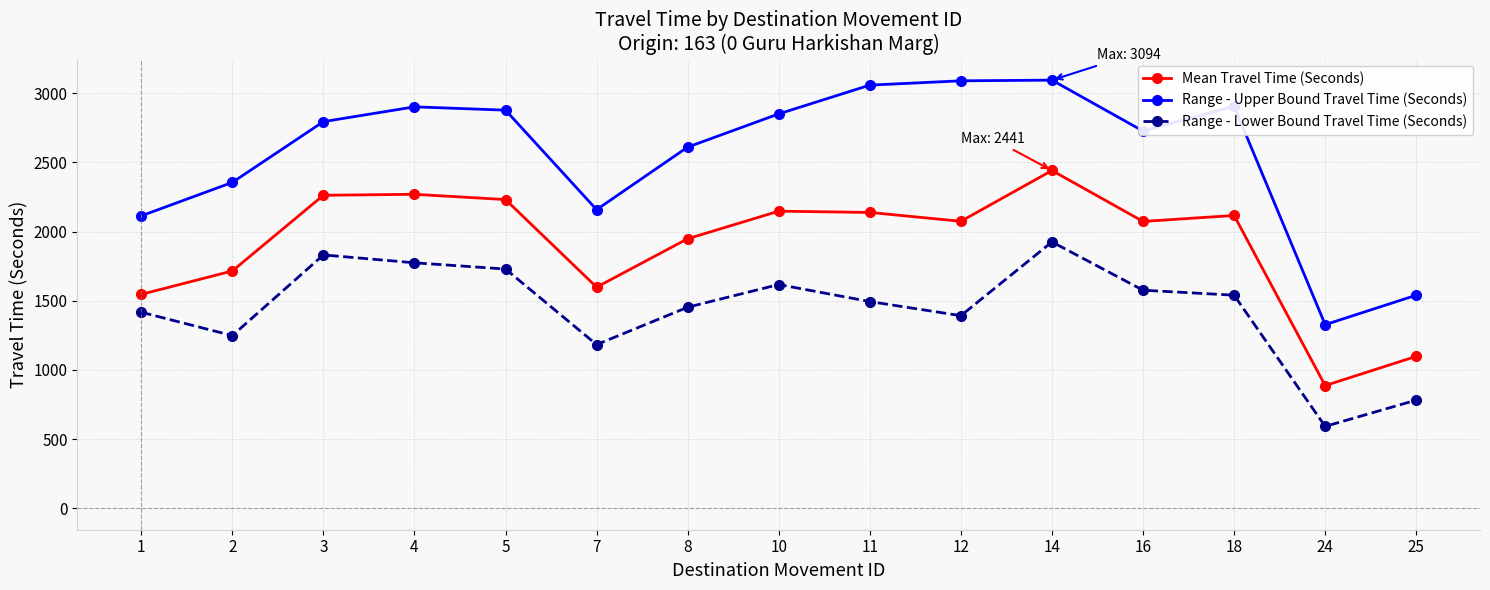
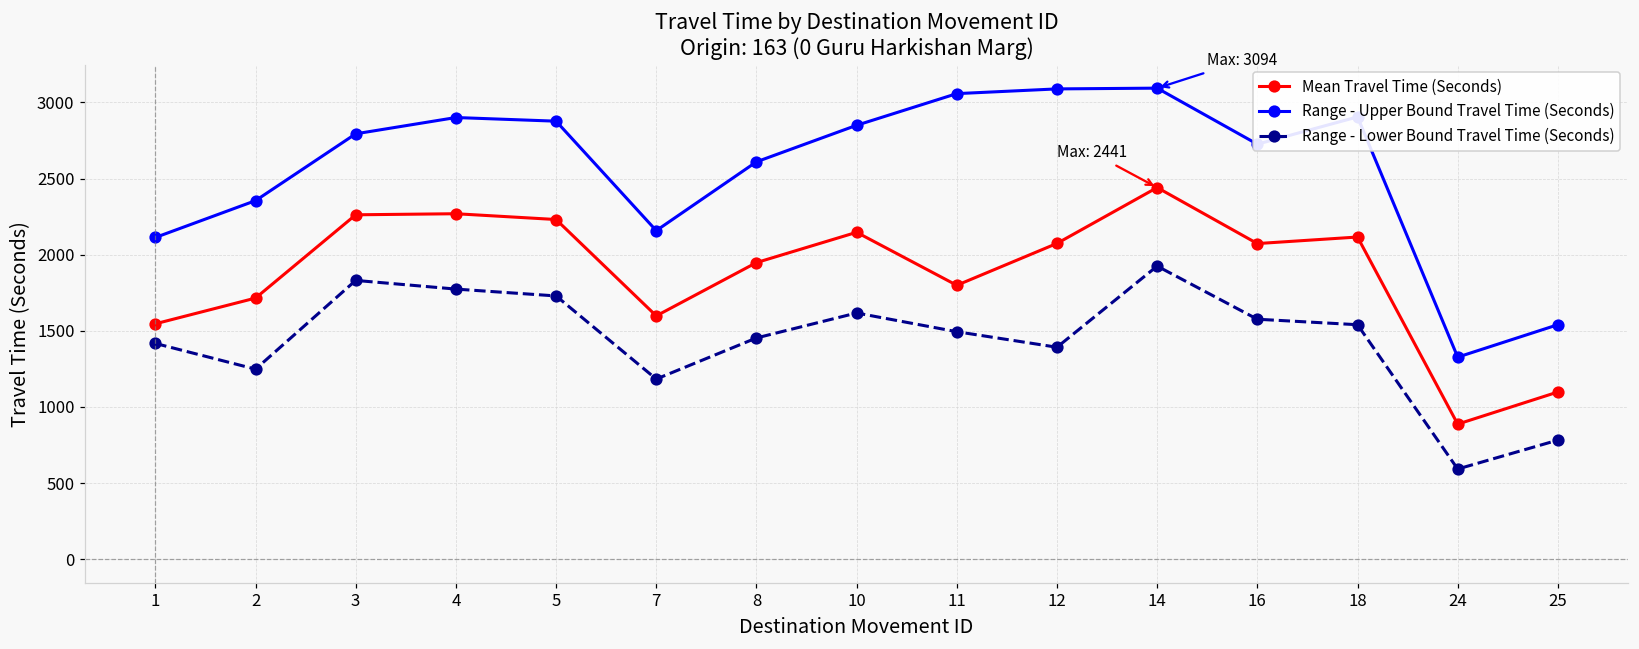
Mean Travel Time (Seconds), 11: 2140 -> 1800
